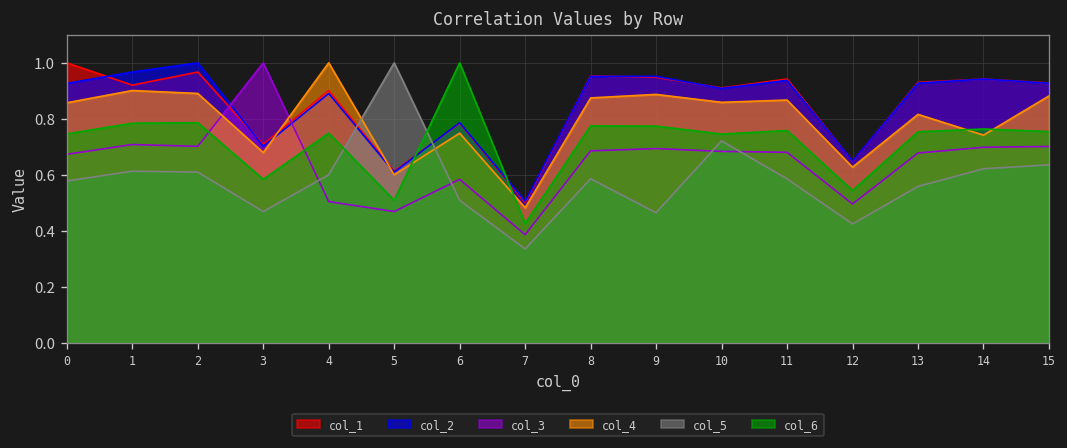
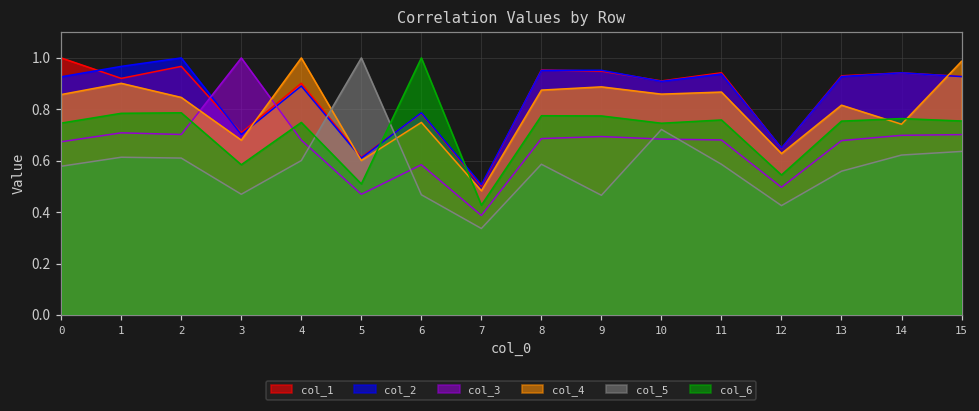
col_4, 2: 0.89 -> 0.85
col_3, 4: 0.51 -> 0.68
col_5, 6: 0.51 -> 0.47
col_4, 15: 0.88 -> 0.99
